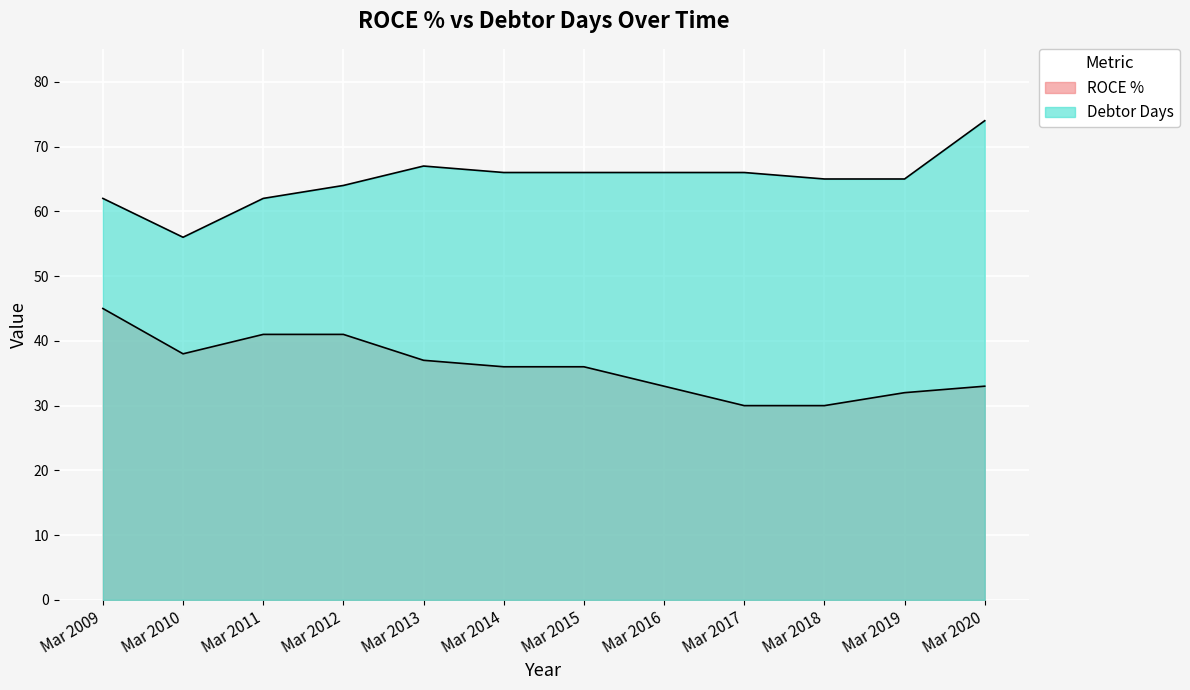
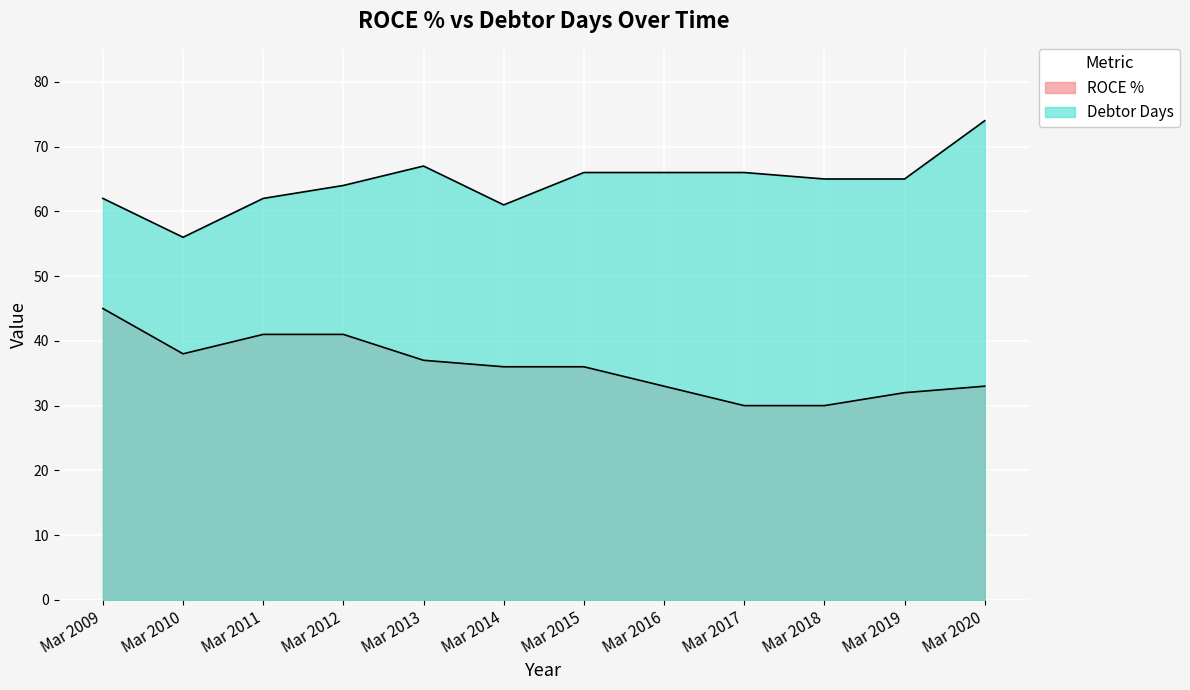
Debtor Days, Mar 2014: 66 -> 61
